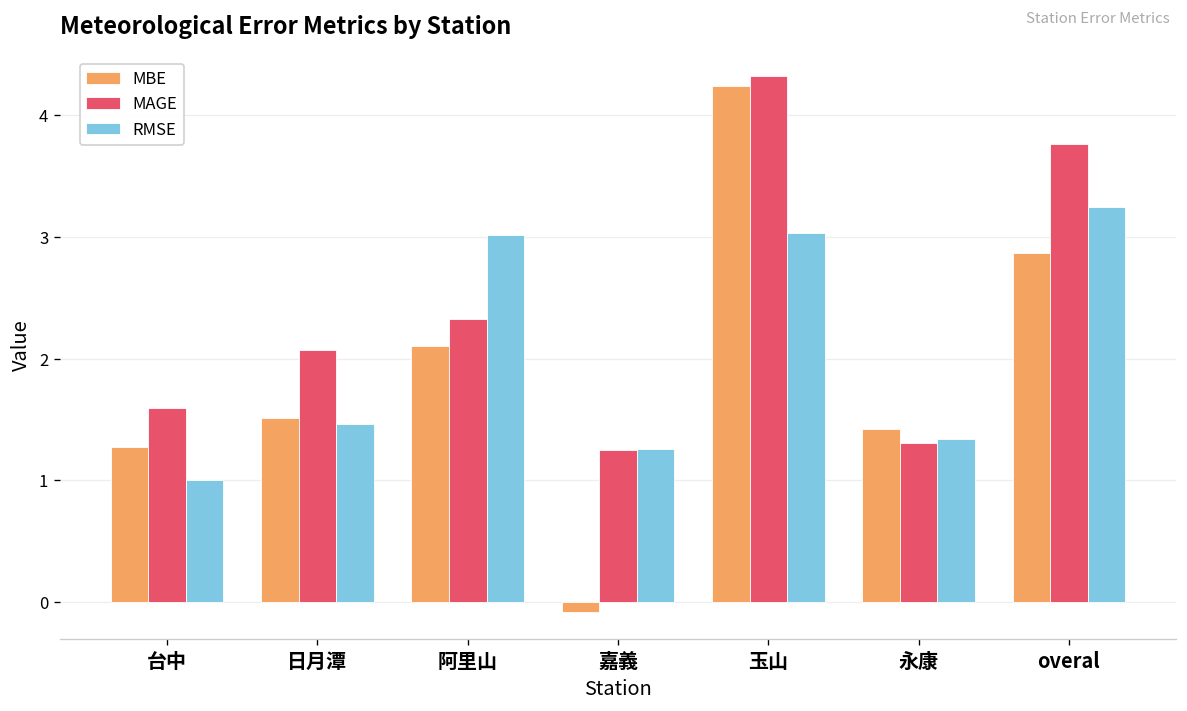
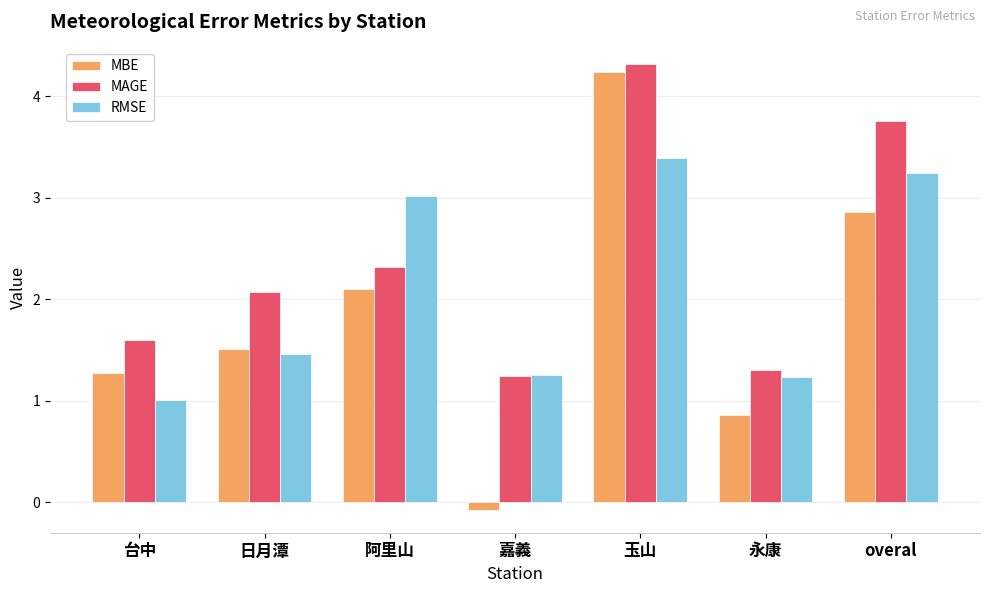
RMSE, 玉山: 3.03 -> 3.39
MBE, 永康: 1.42 -> 0.86
RMSE, 永康: 1.34 -> 1.23
